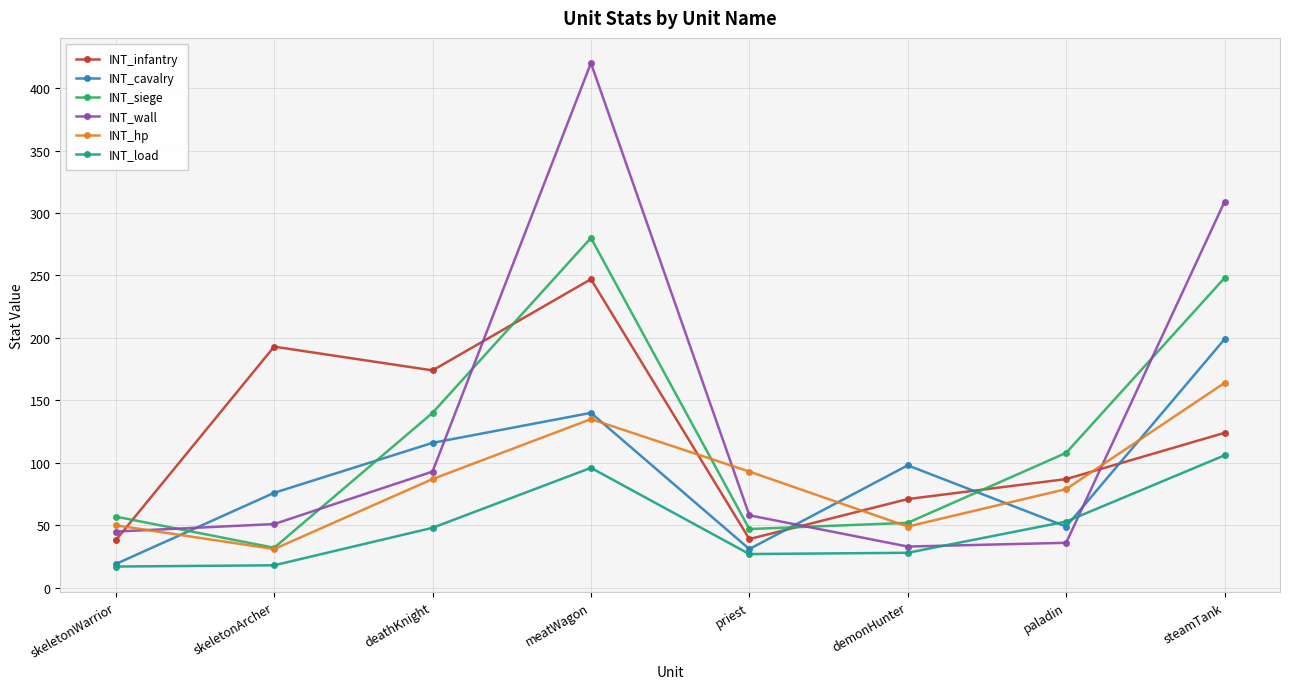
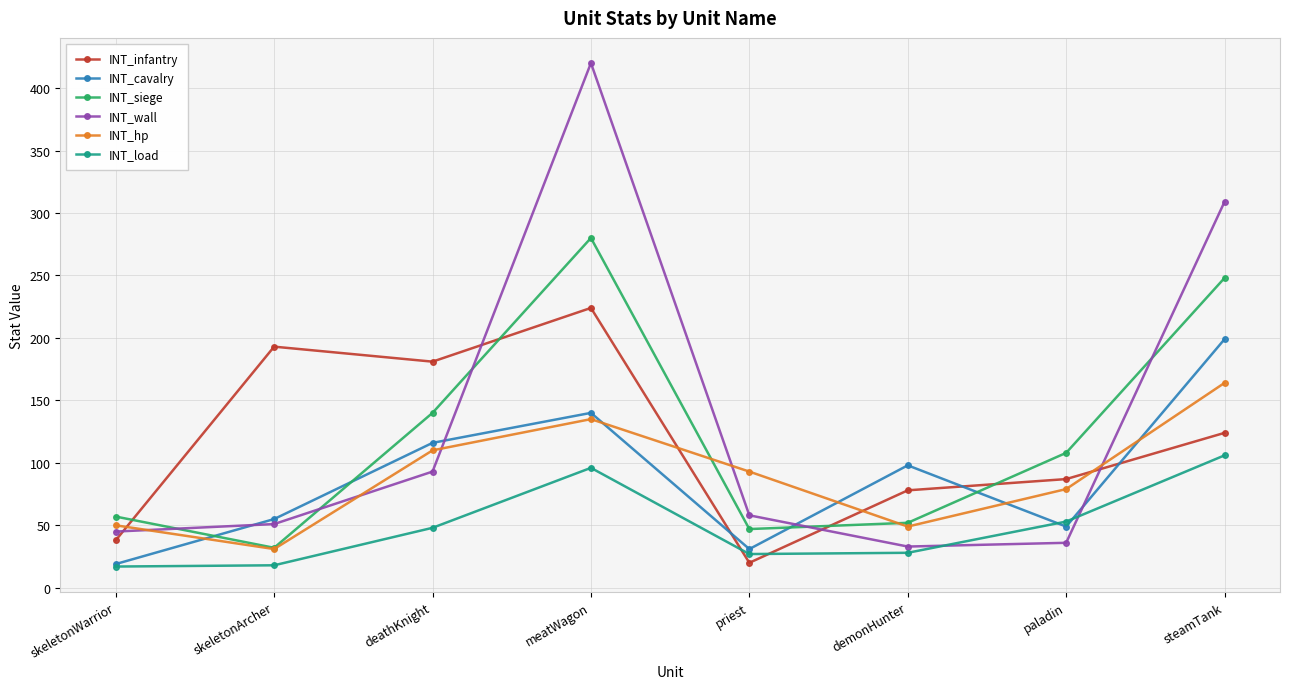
INT_cavalry, skeletonArcher: 76 -> 55
INT_infantry, deathKnight: 174 -> 181
INT_hp, deathKnight: 87 -> 110
INT_infantry, meatWagon: 247 -> 224
INT_infantry, priest: 39 -> 20
INT_infantry, demonHunter: 71 -> 78
